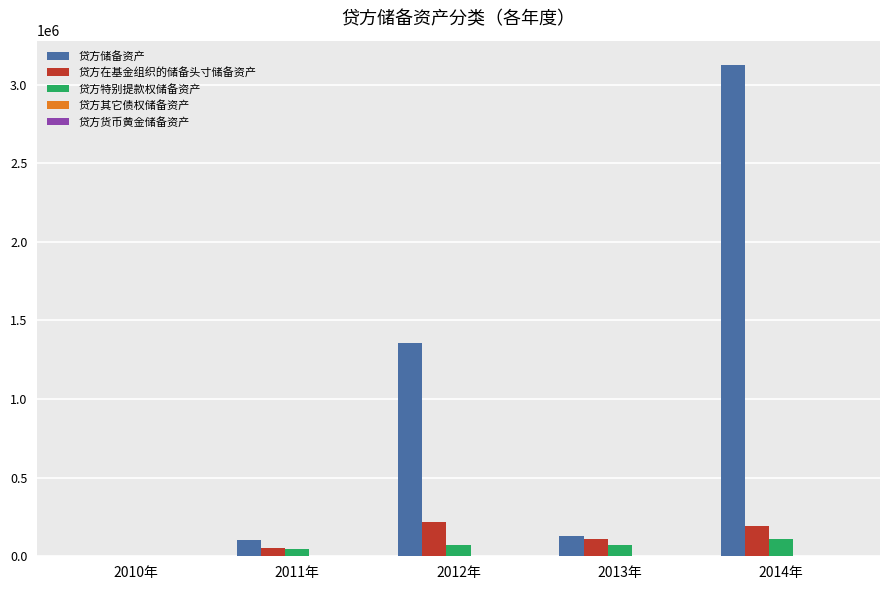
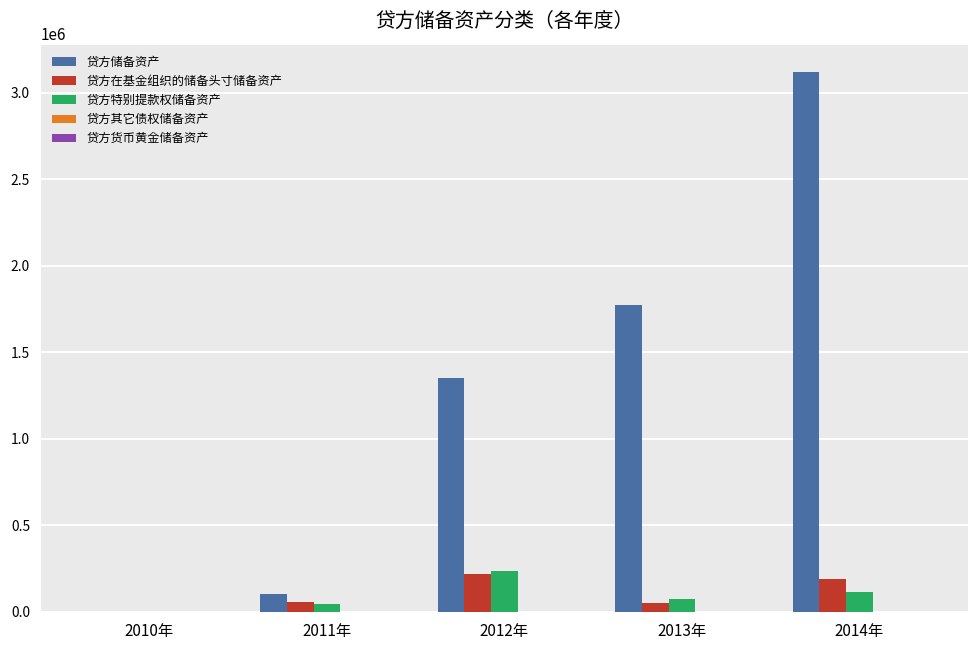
贷方特别提款权储备资产, 2012年: 70000 -> 230000
贷方储备资产, 2013年: 130000 -> 1780000
贷方在基金组织的储备头寸储备资产, 2013年: 110000 -> 50000
